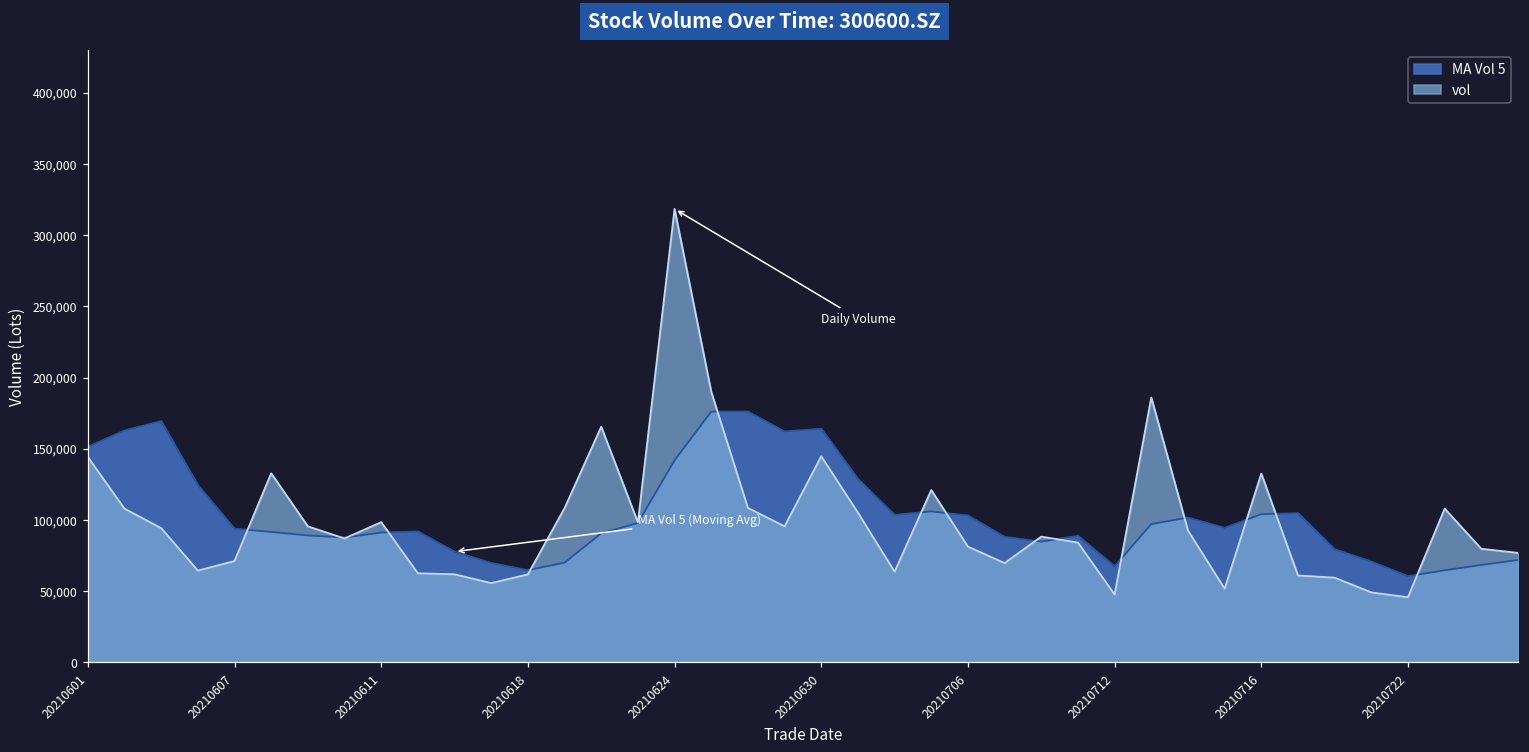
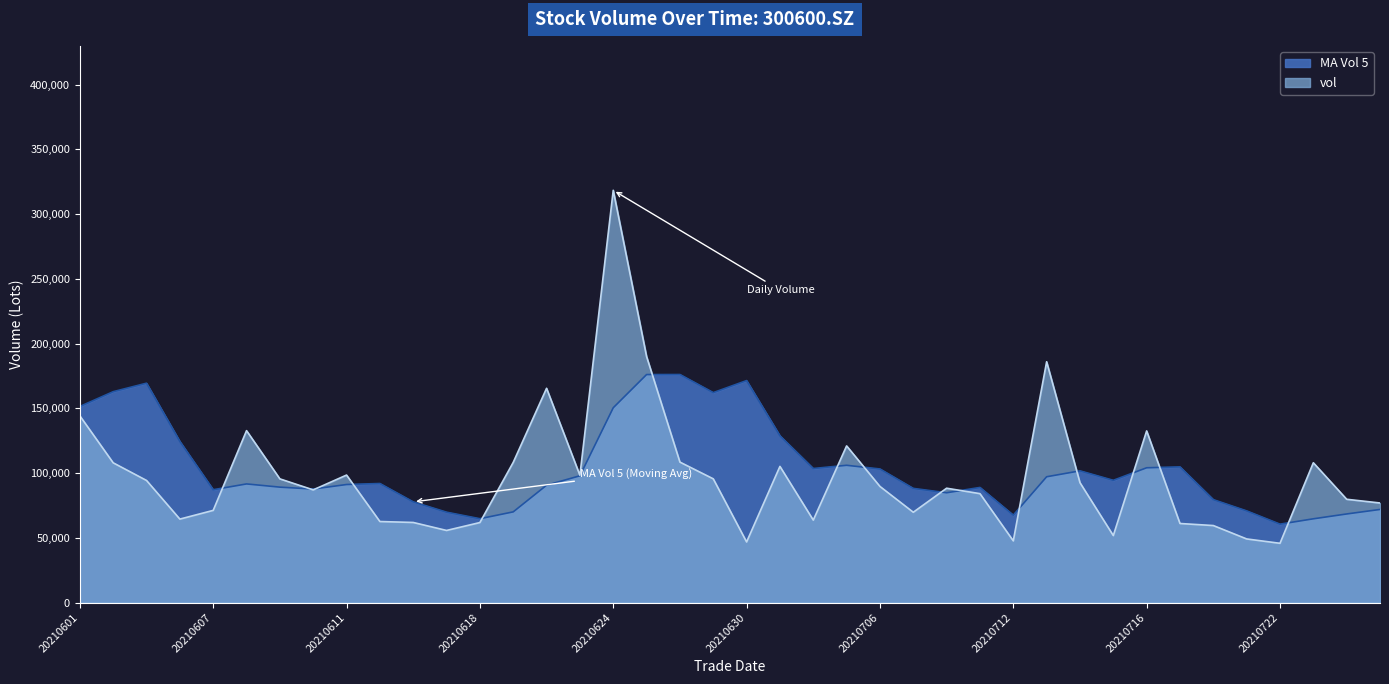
MA Vol 5, 20210607: 94,000 -> 87,000
MA Vol 5, 20210624: 142,000 -> 150,000
MA Vol 5, 20210630: 164,000 -> 171,000
vol, 20210630: 145,000 -> 47,000
vol, 20210706: 81,000 -> 90,000
